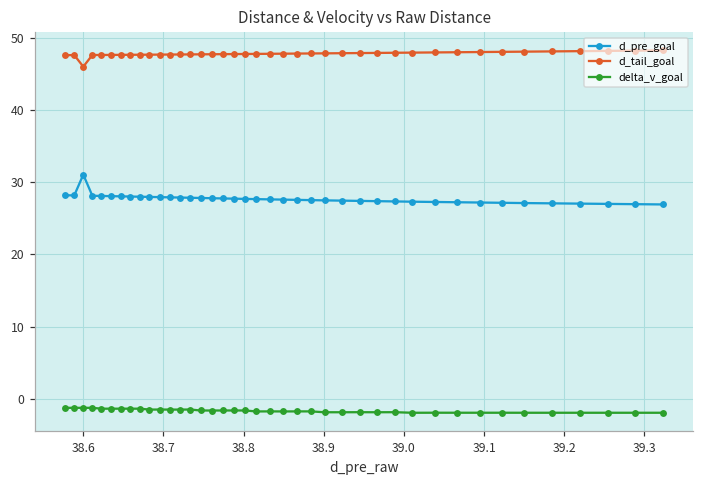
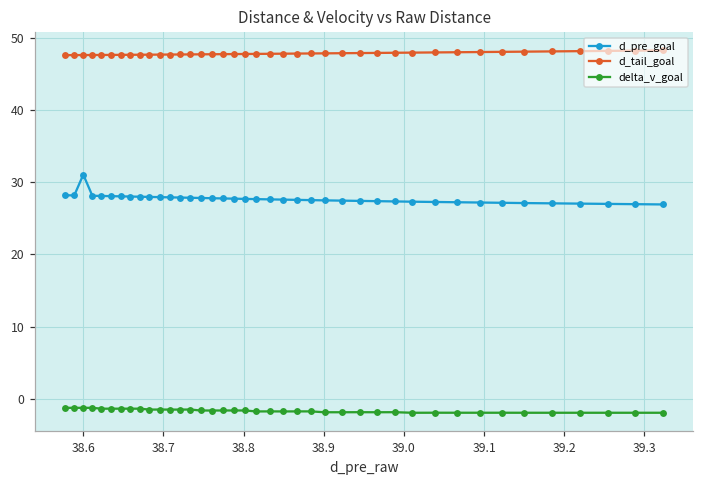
d_tail_goal, 38.6: 46 -> 48
